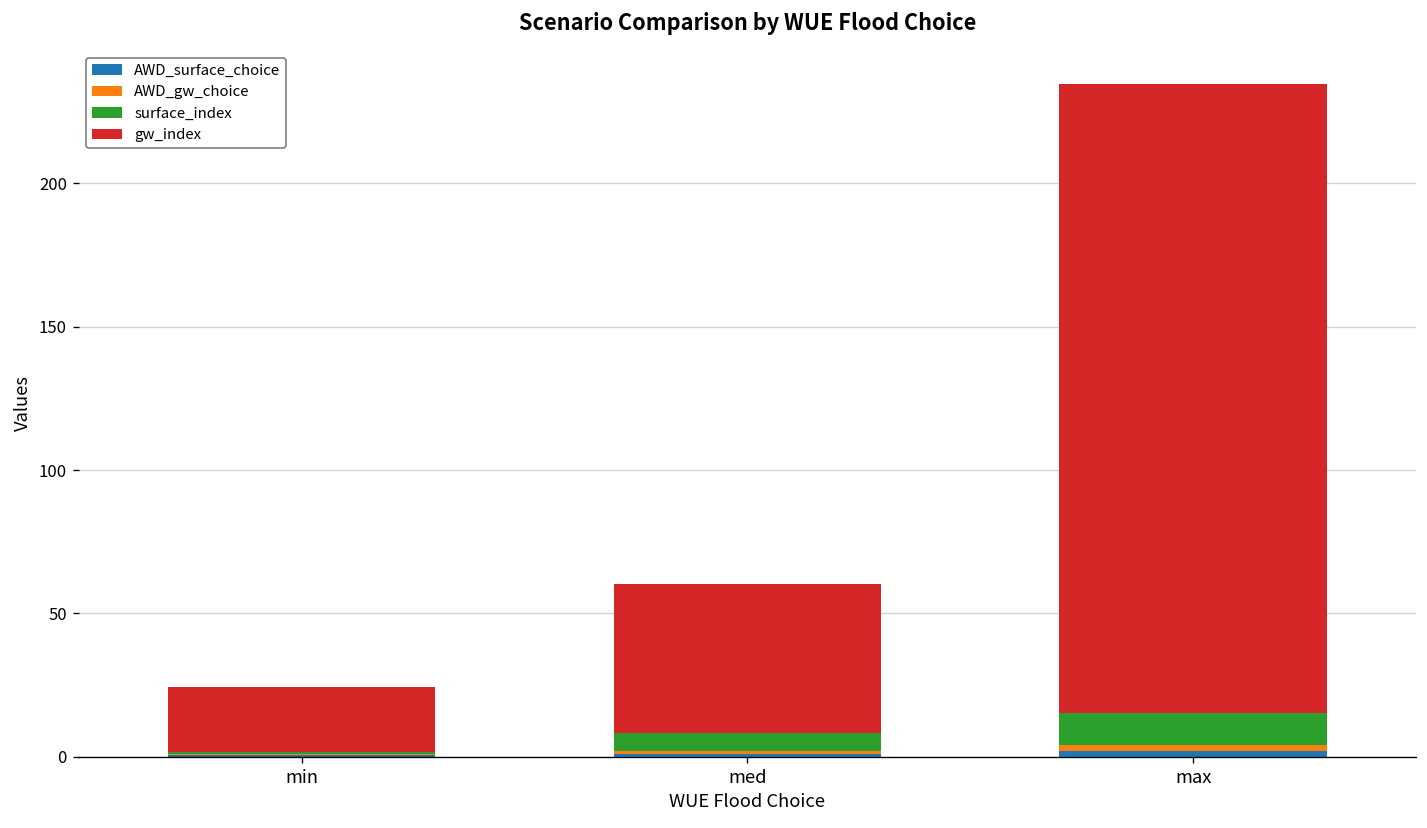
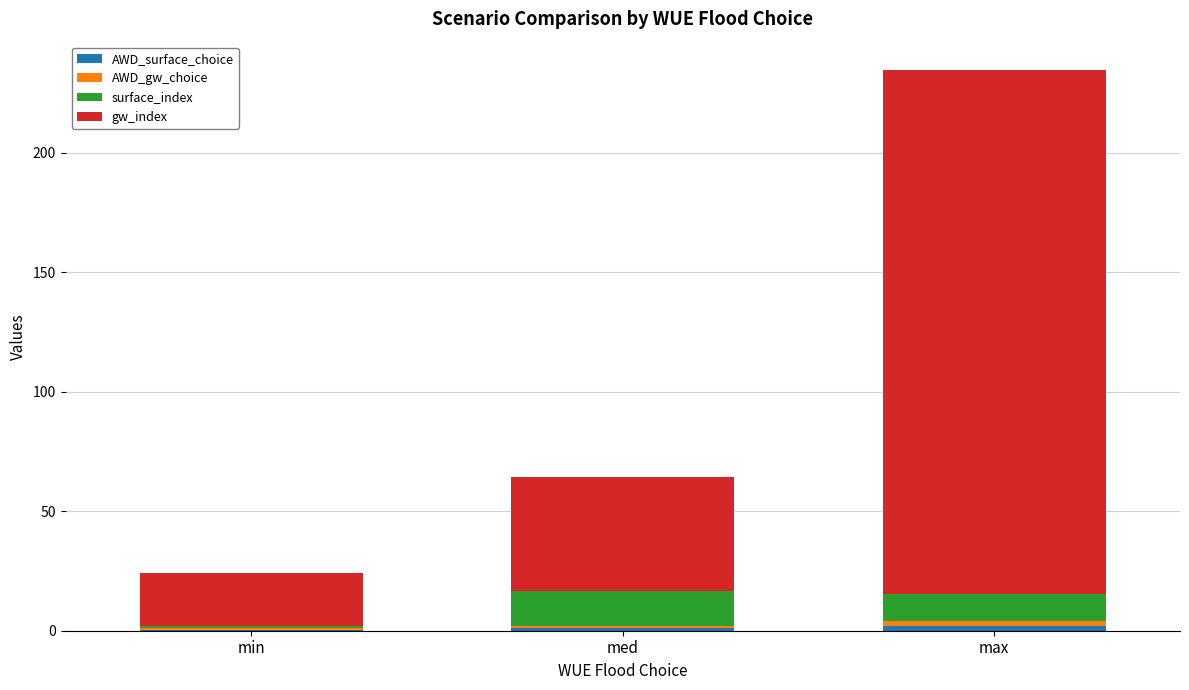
surface_index, med: 6 -> 15
gw_index, med: 52 -> 48
